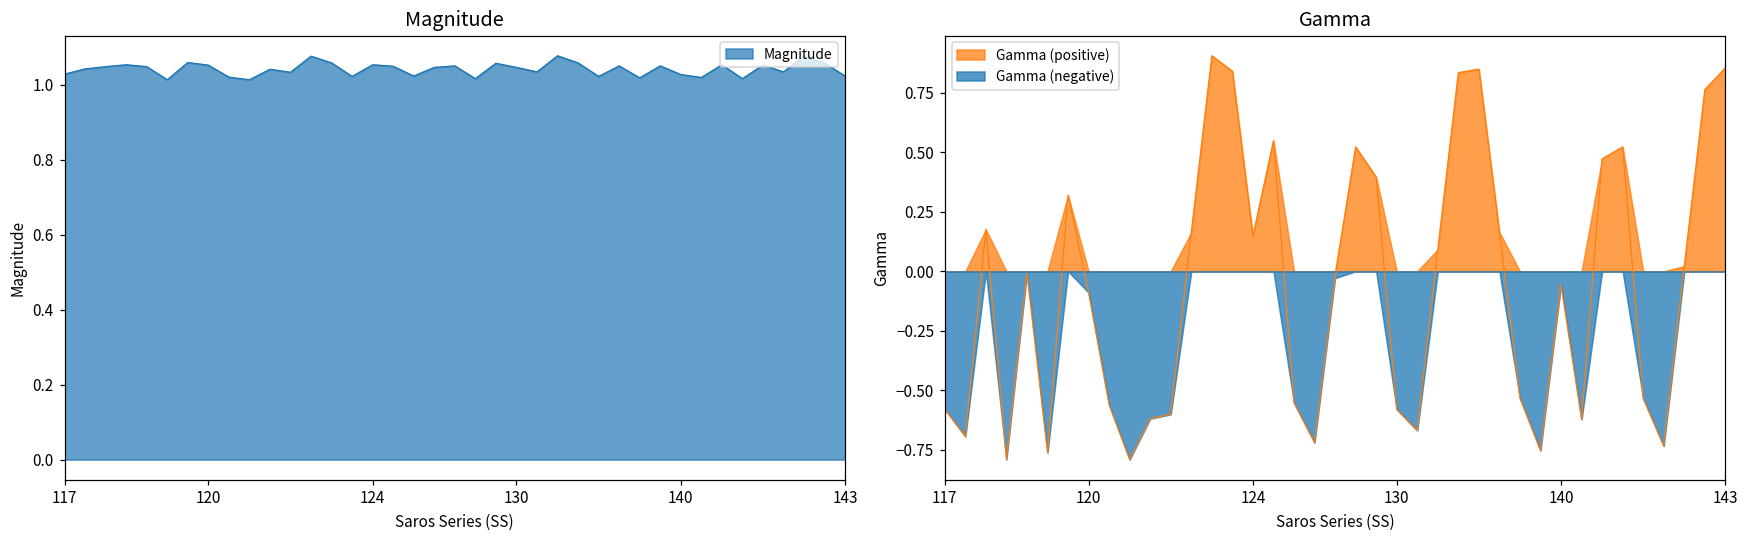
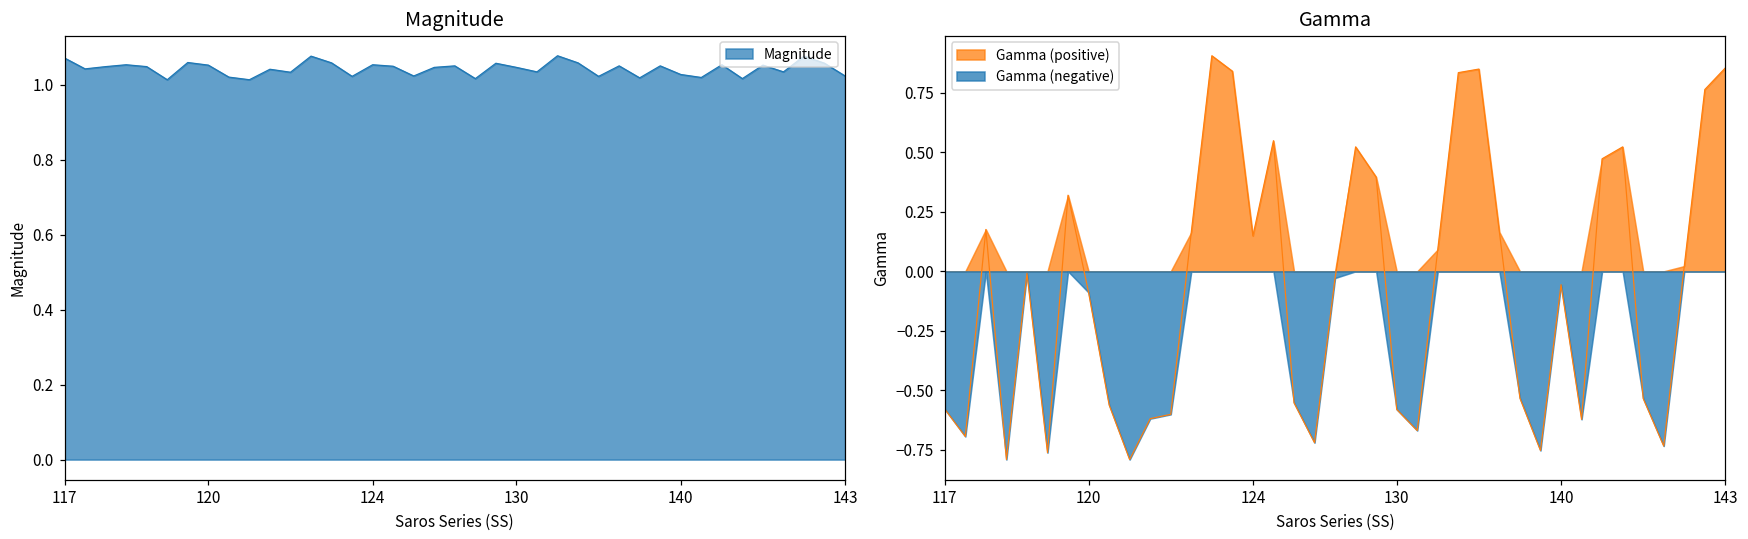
Magnitude, 117: 1.03 -> 1.07
